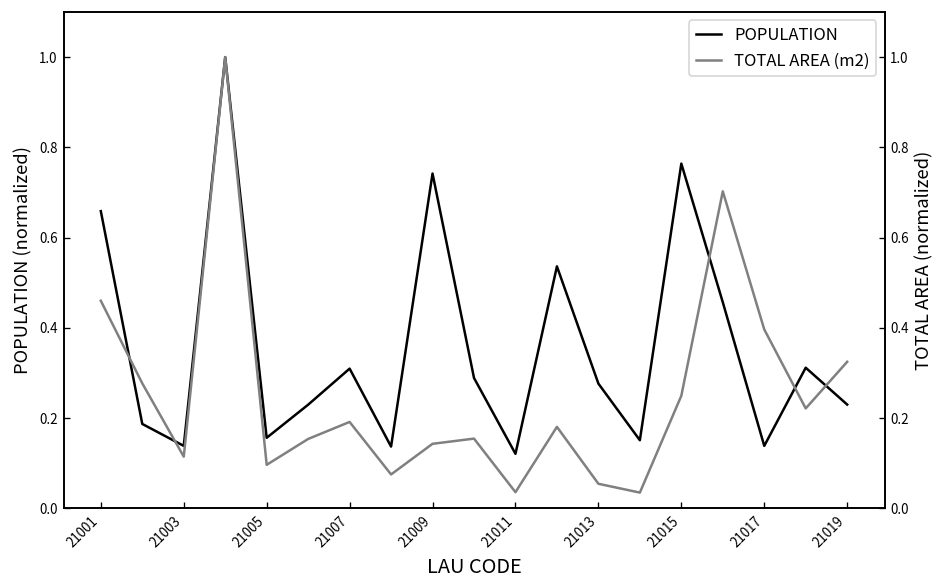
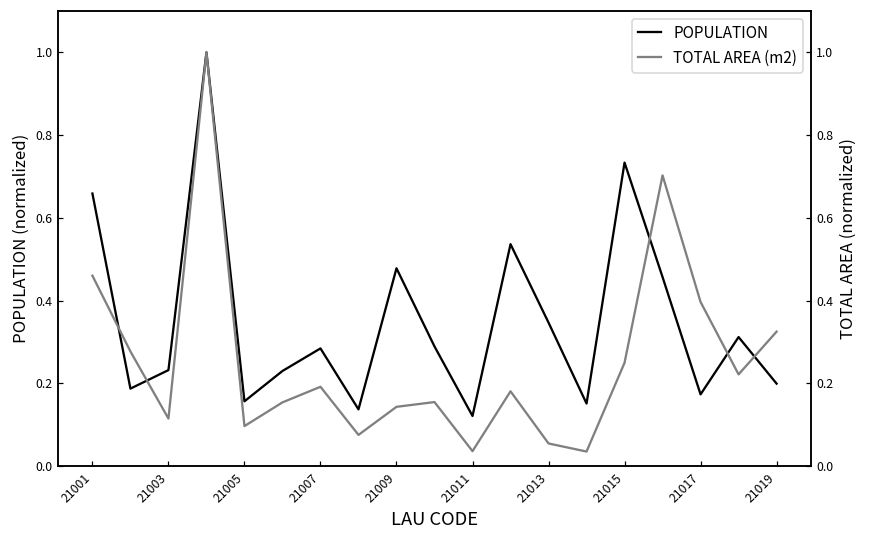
POPULATION, 21003: 0.14 -> 0.23
POPULATION, 21007: 0.31 -> 0.28
POPULATION, 21009: 0.74 -> 0.48
POPULATION, 21013: 0.28 -> 0.35
POPULATION, 21015: 0.76 -> 0.73
POPULATION, 21017: 0.14 -> 0.17
POPULATION, 21019: 0.23 -> 0.20
